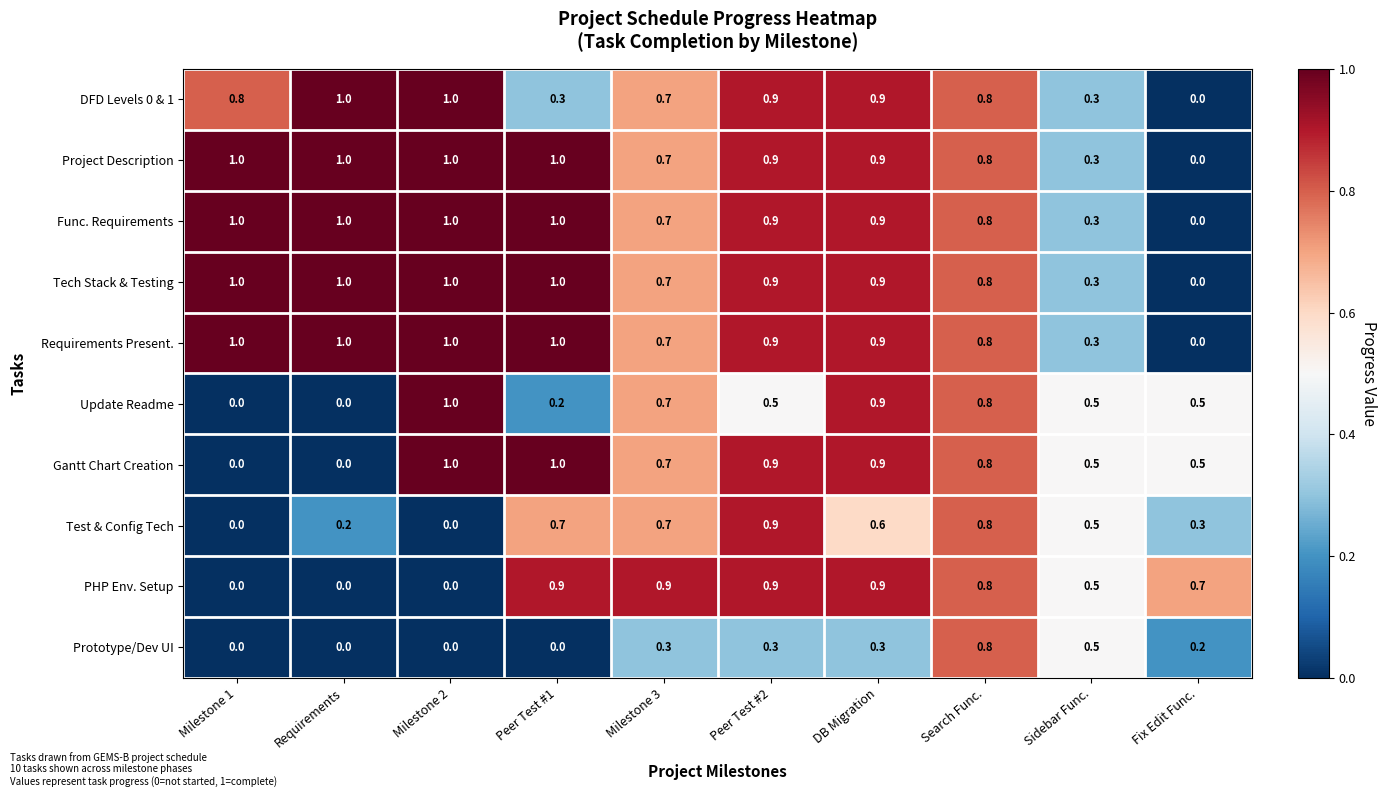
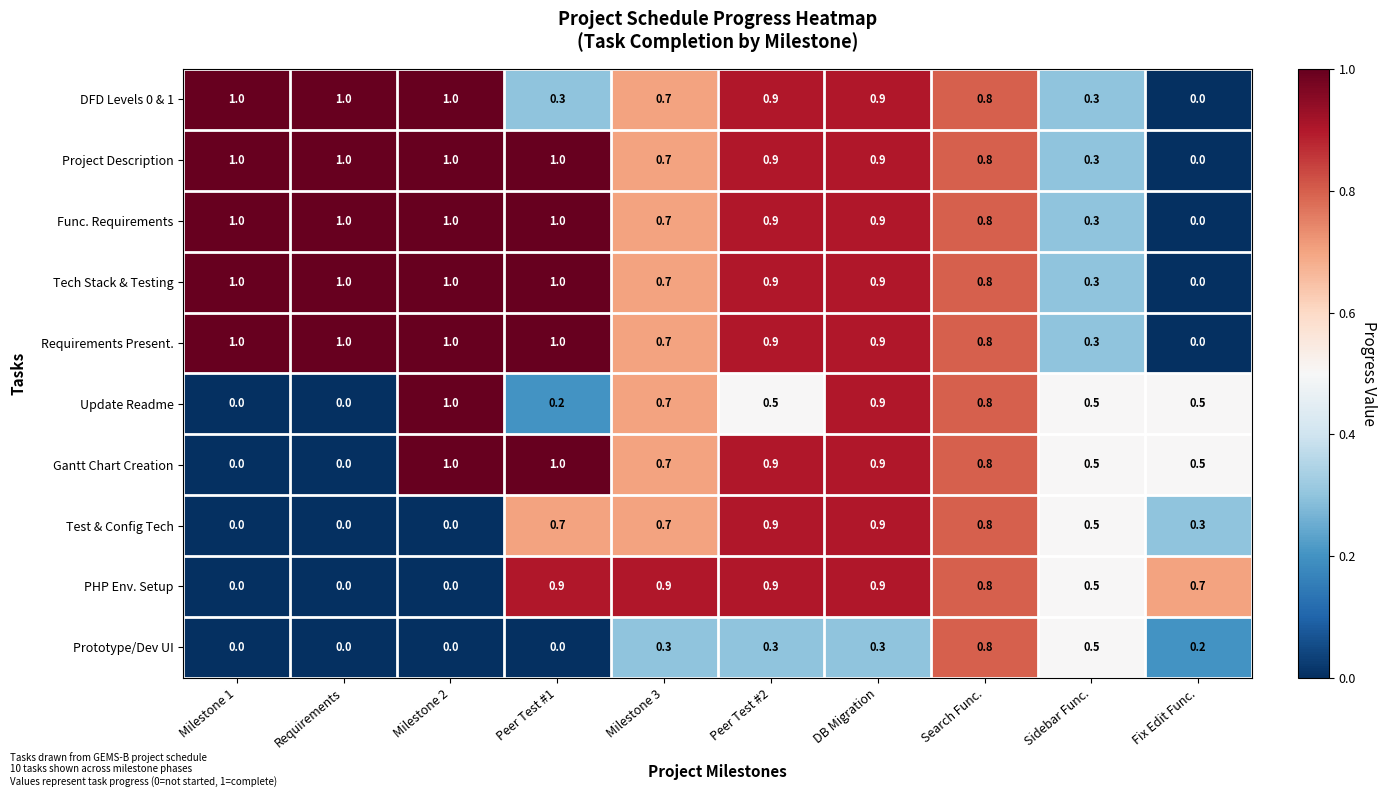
DFD Levels 0 & 1, Milestone 1: 0.8 -> 1.0
Test & Config Tech, Requirements: 0.2 -> 0.0
Test & Config Tech, DB Migration: 0.6 -> 0.9
